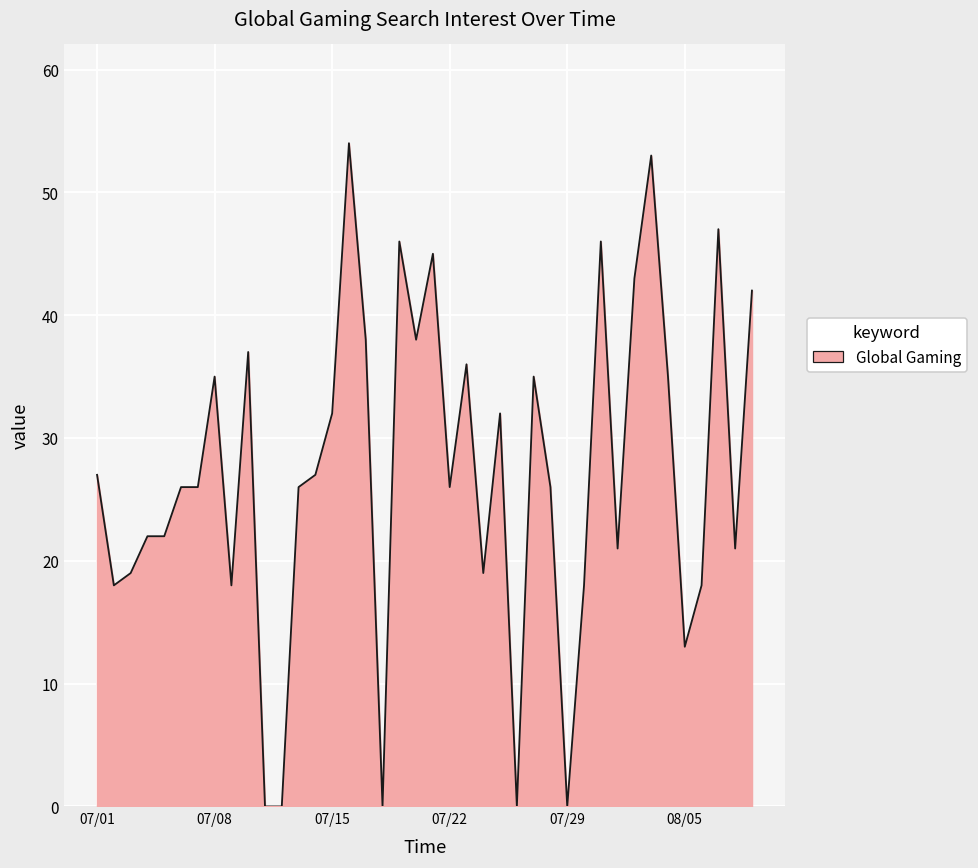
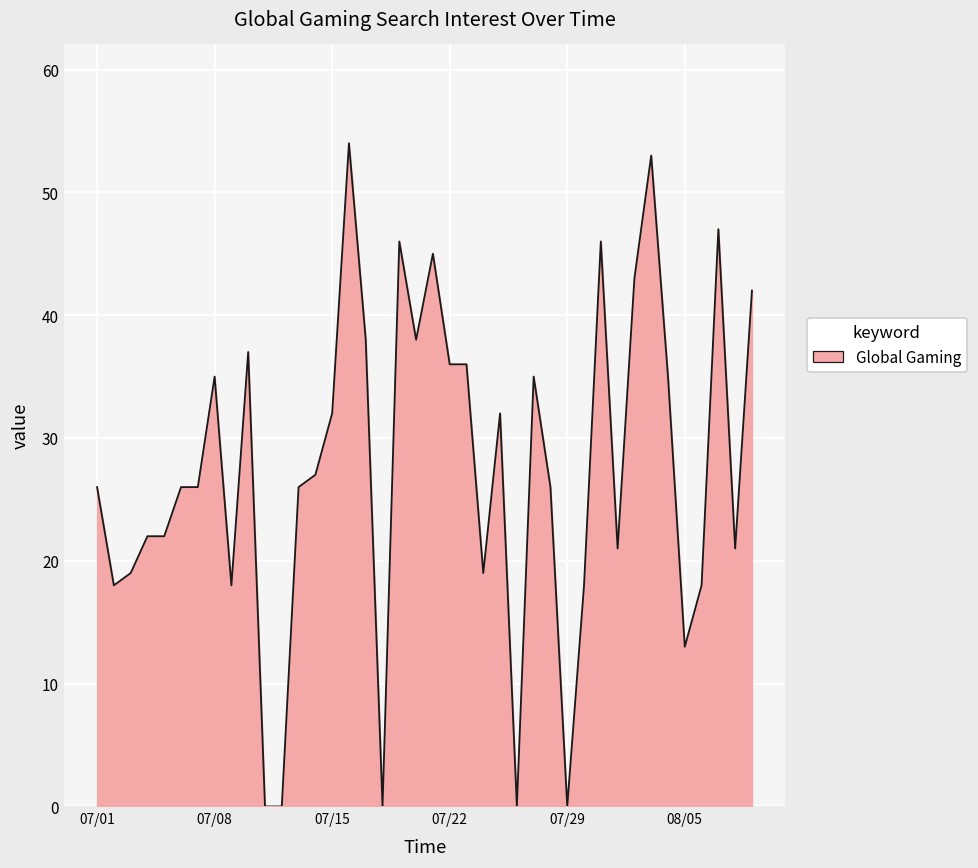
07/01: 27 -> 26
07/22: 26 -> 36
